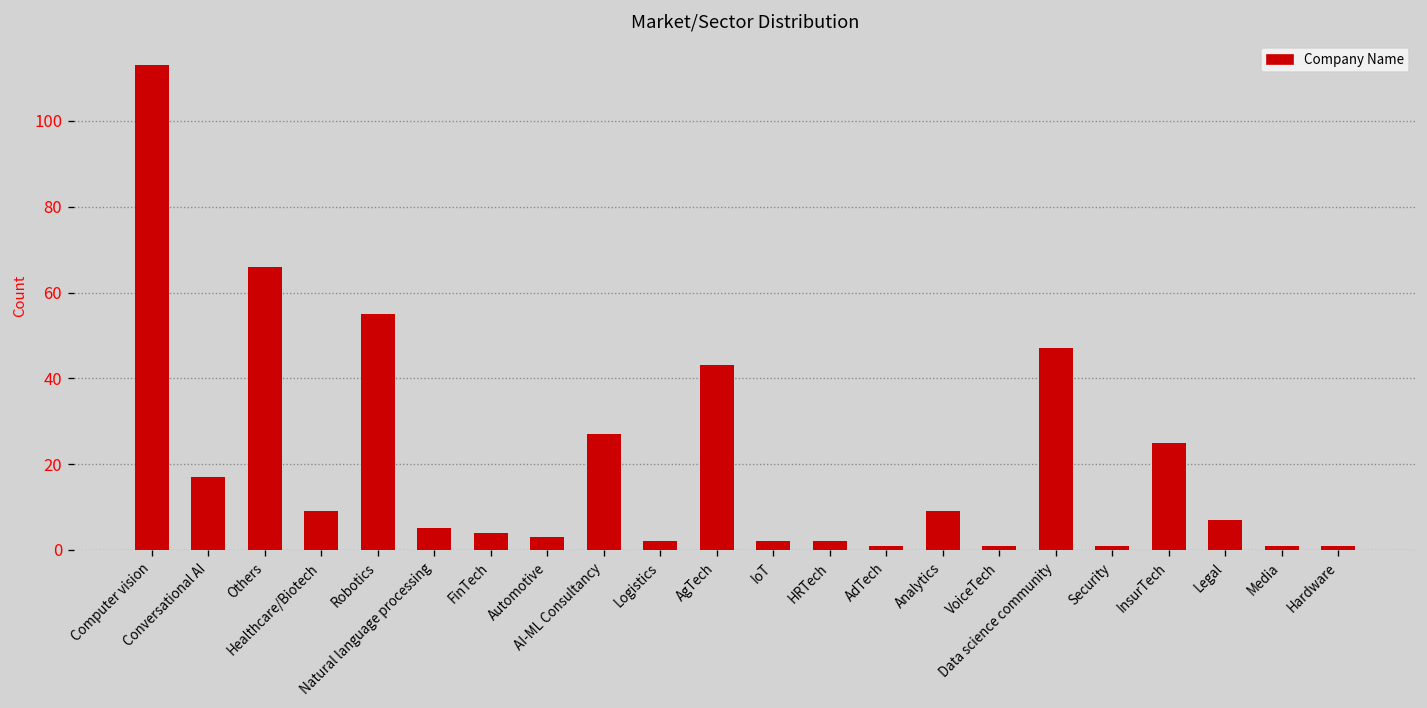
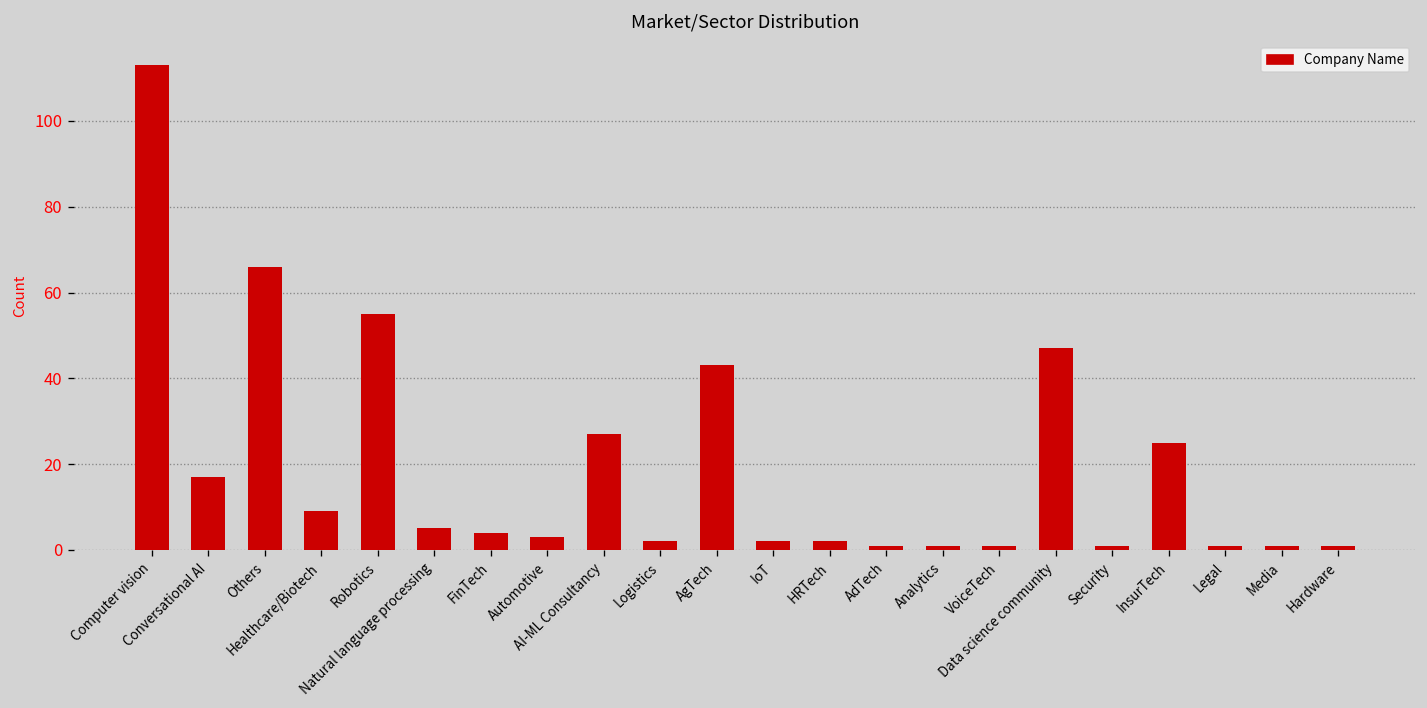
Analytics: 9 -> 1
Legal: 7 -> 1
